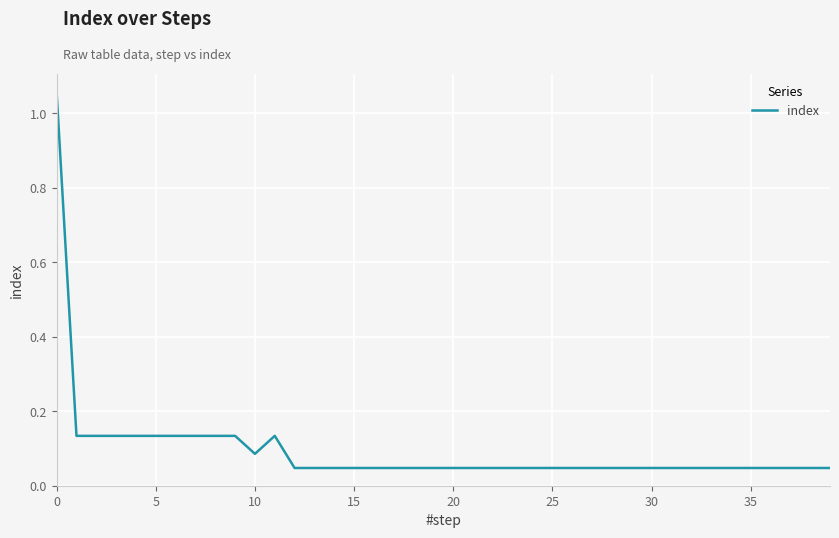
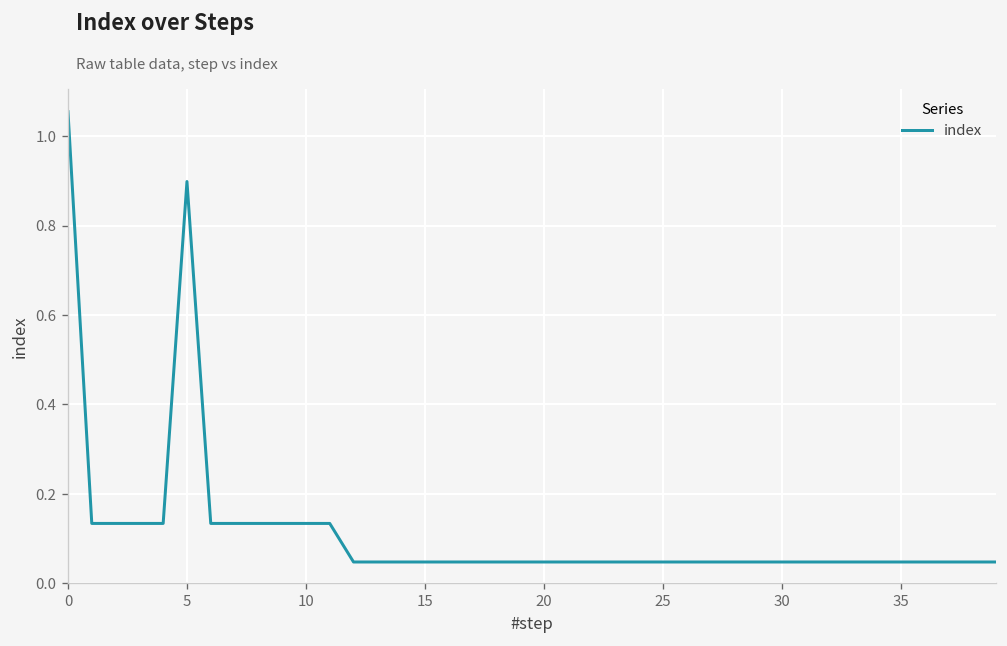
5: 0.13 -> 0.90
10: 0.09 -> 0.13
